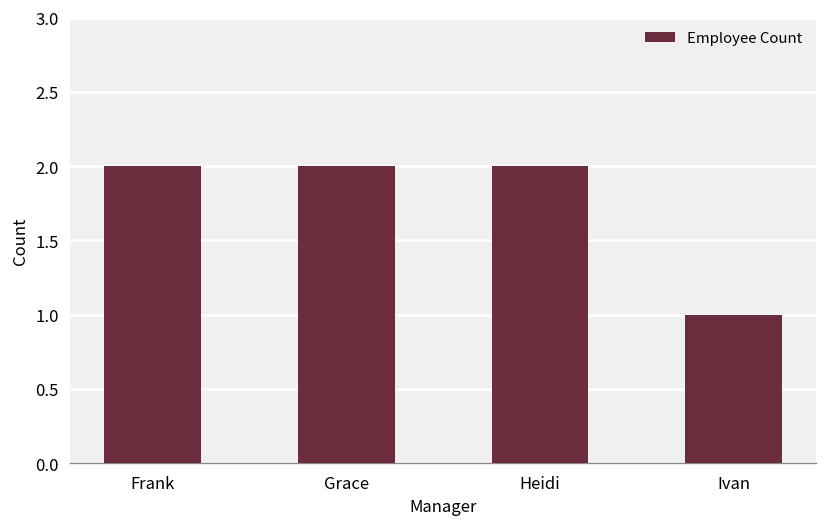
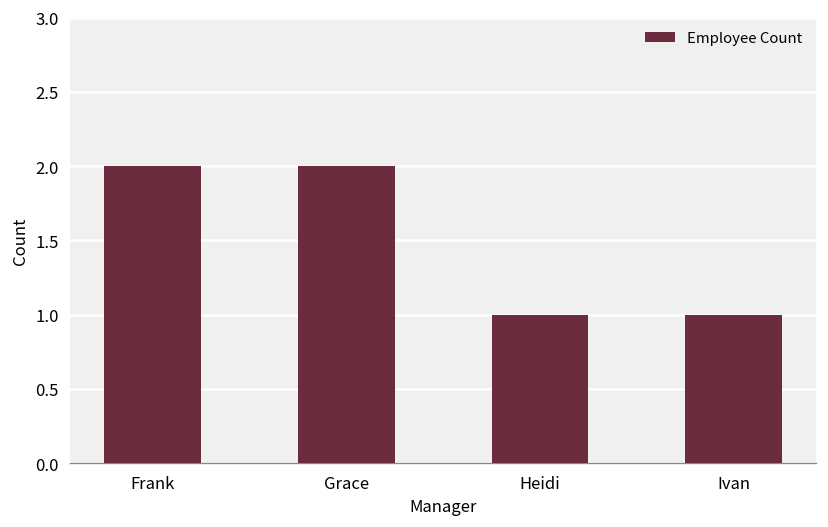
Heidi: 2 -> 1
